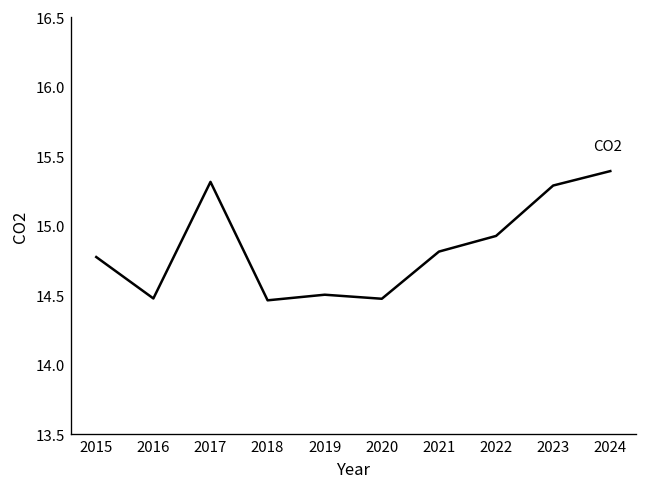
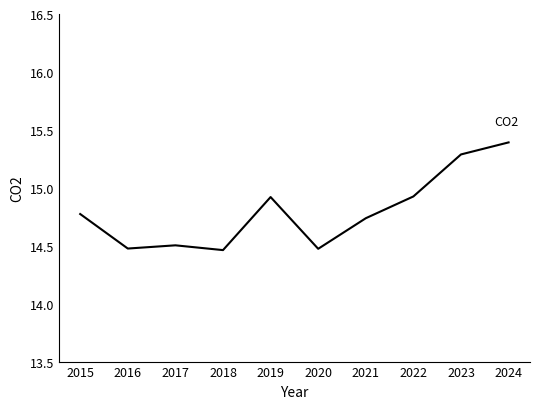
2017: 15.31 -> 14.50
2019: 14.50 -> 14.92
2021: 14.81 -> 14.74
